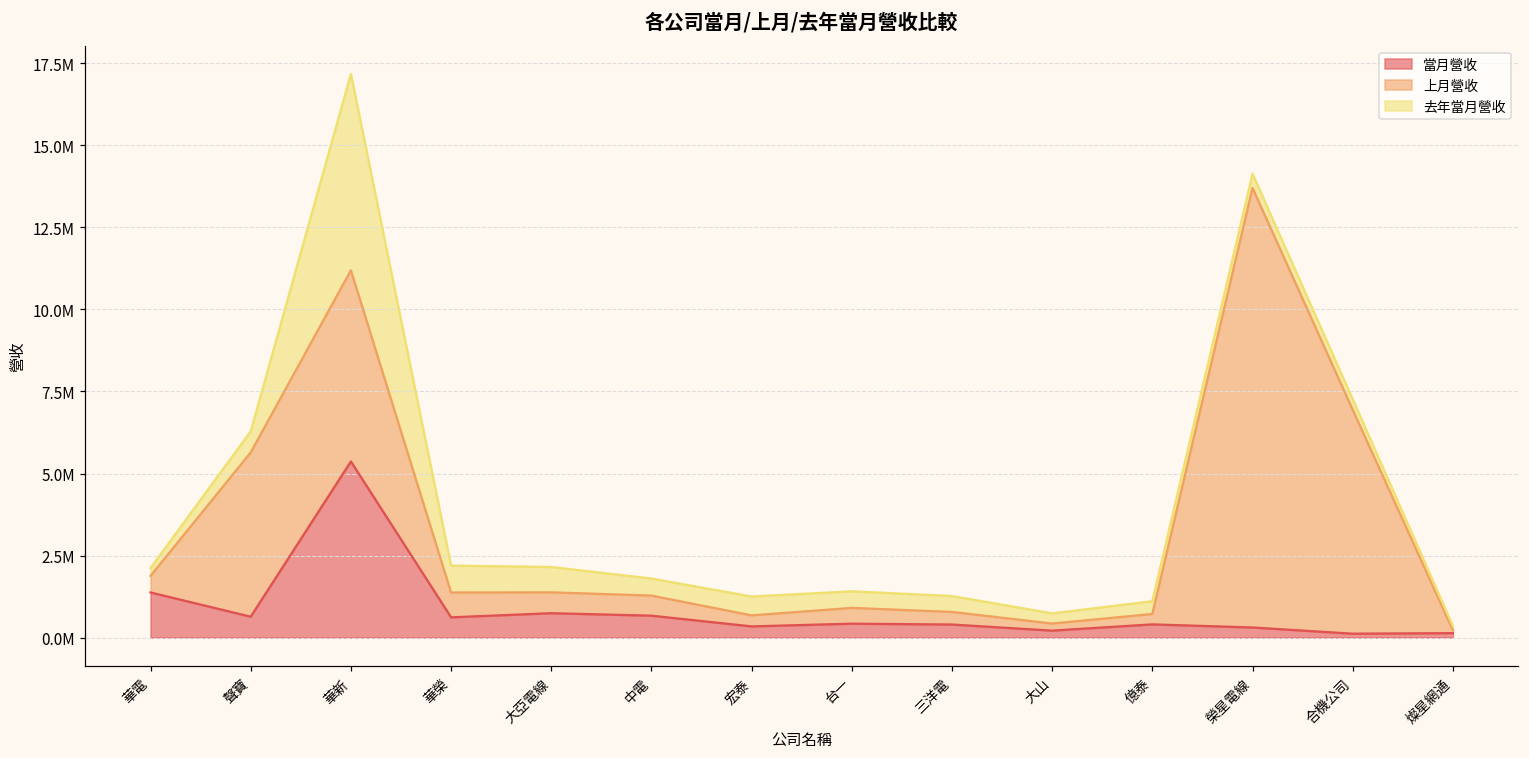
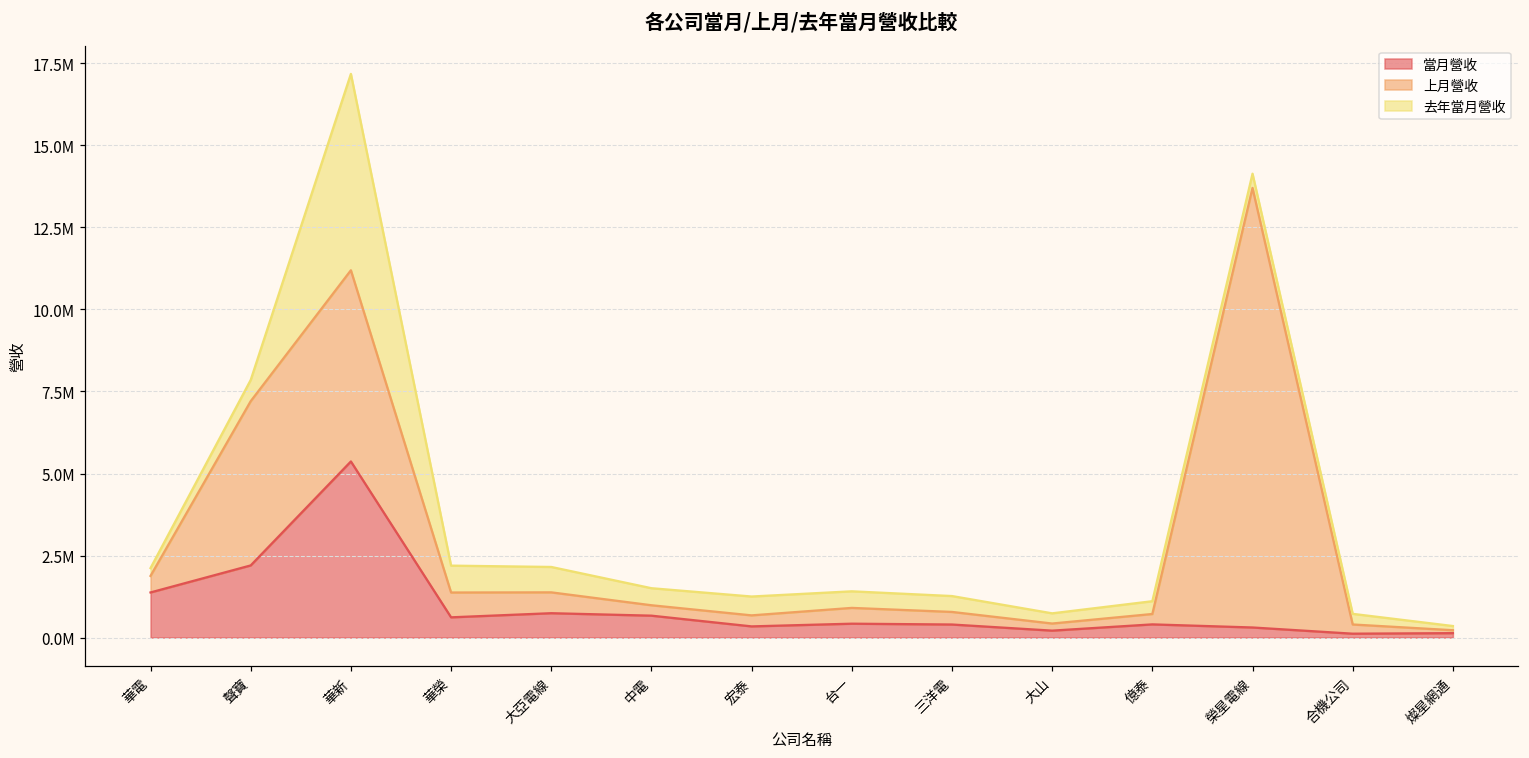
當月營收, 聲寶: 600000 -> 2200000
上月營收, 中電: 600000 -> 300000
上月營收, 合機公司: 6800000 -> 300000
